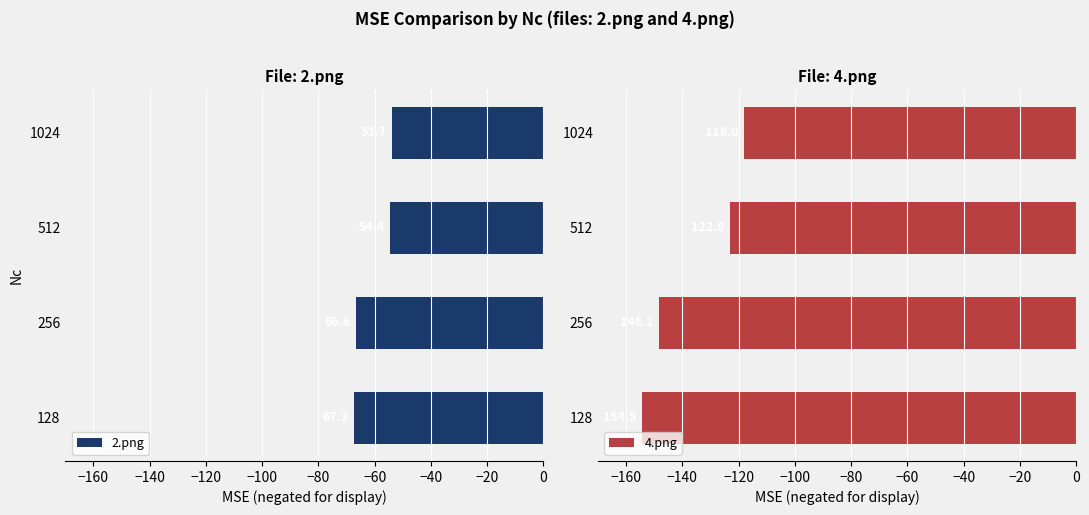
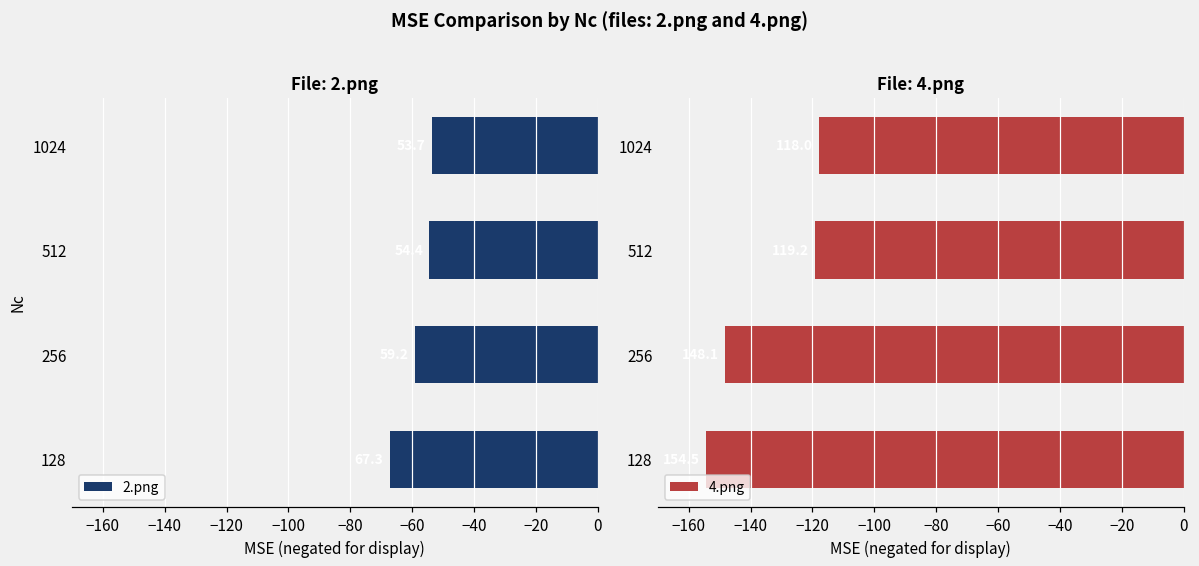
File: 2.png, 256: -67 -> -59
File: 4.png, 512: -123 -> -119
